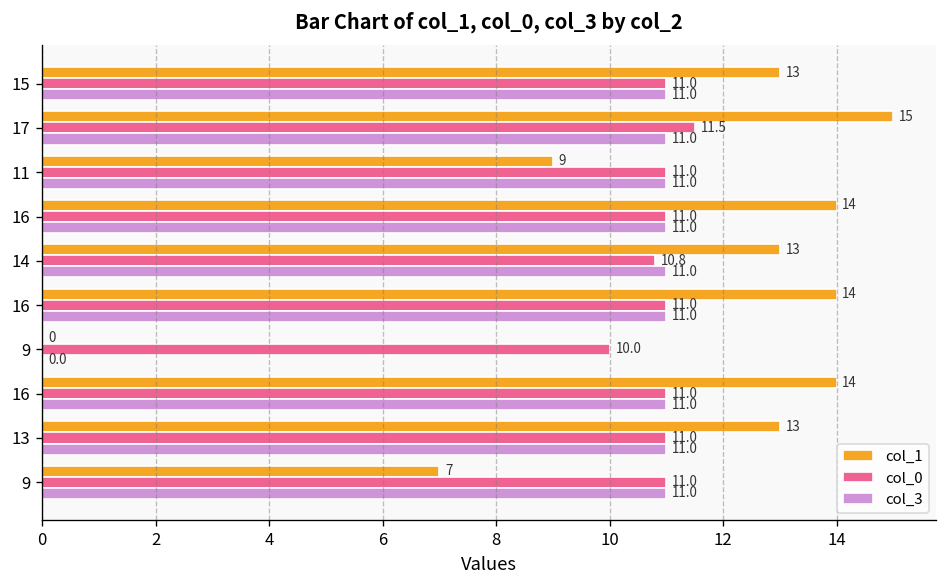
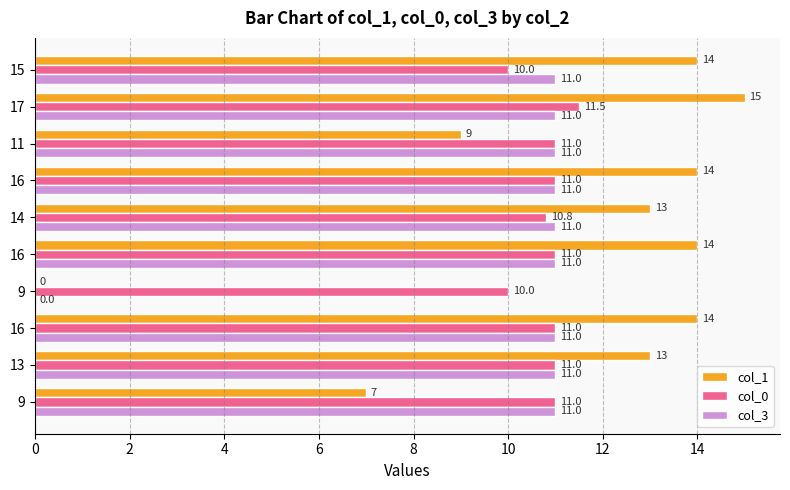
col_1, 15: 13 -> 14
col_0, 15: 11.0 -> 10.0
